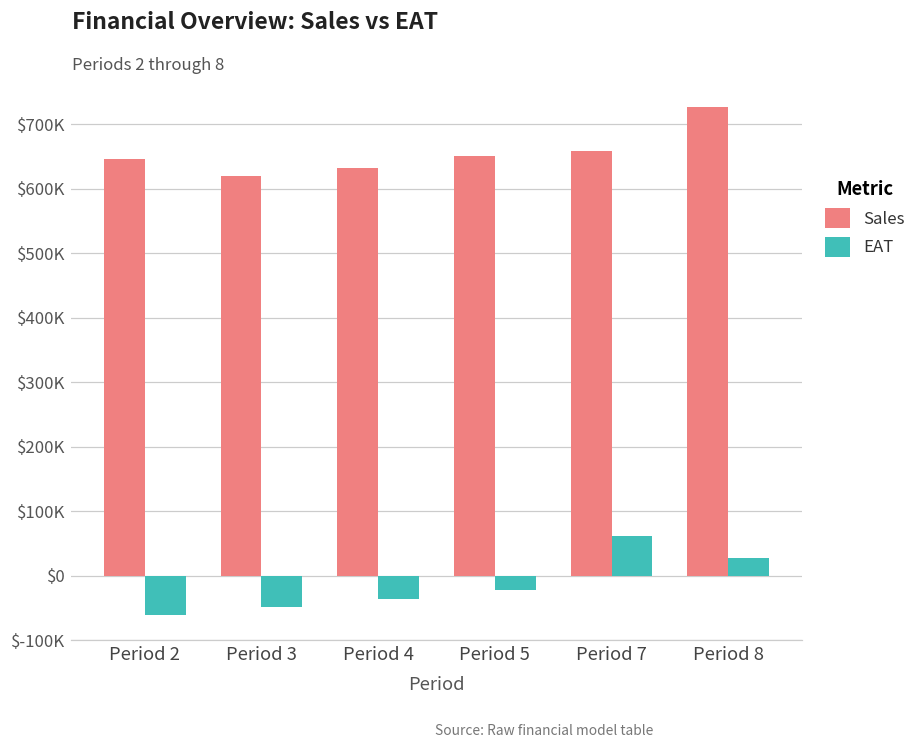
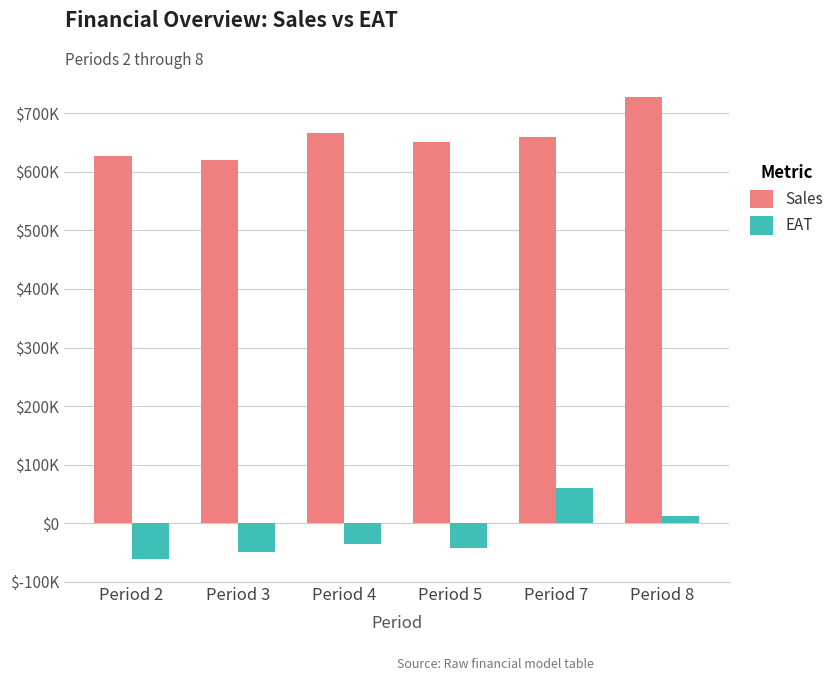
Sales, Period 2: $650000 -> $630000
Sales, Period 4: $630000 -> $670000
EAT, Period 5: $-20000 -> $-40000
EAT, Period 8: $30000 -> $10000
